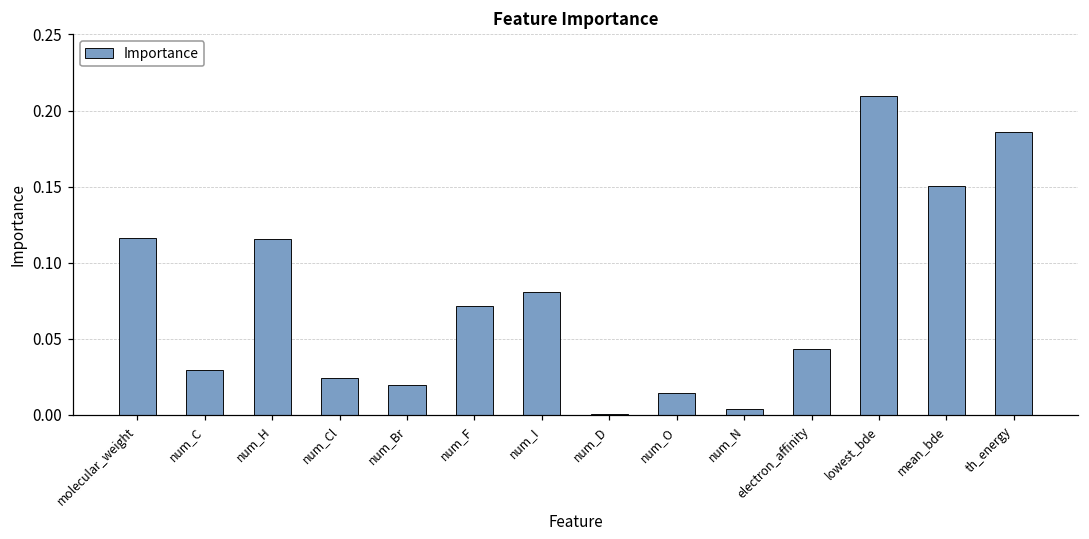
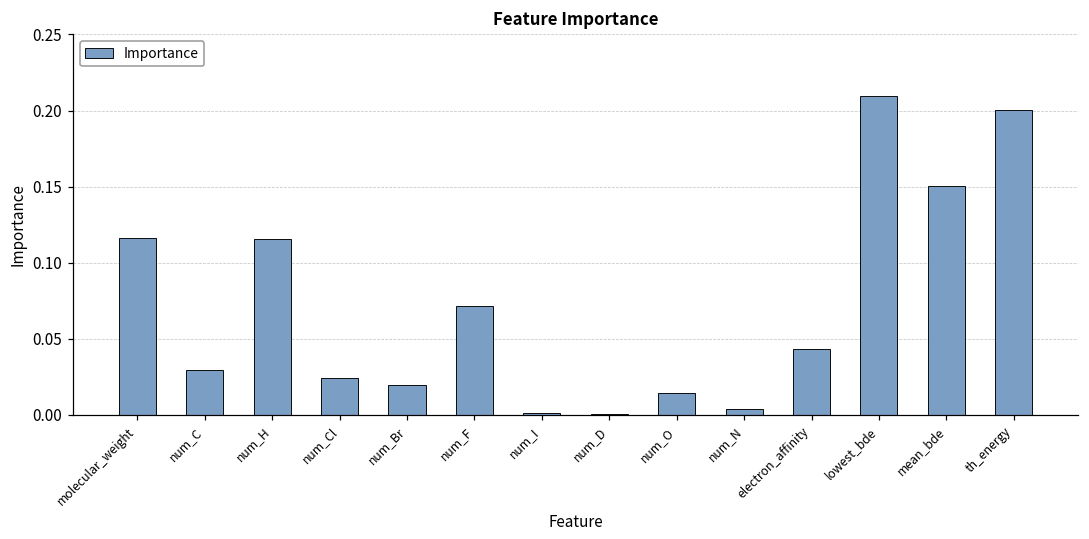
num_I: 0.080 -> 0.001
th_energy: 0.186 -> 0.200
